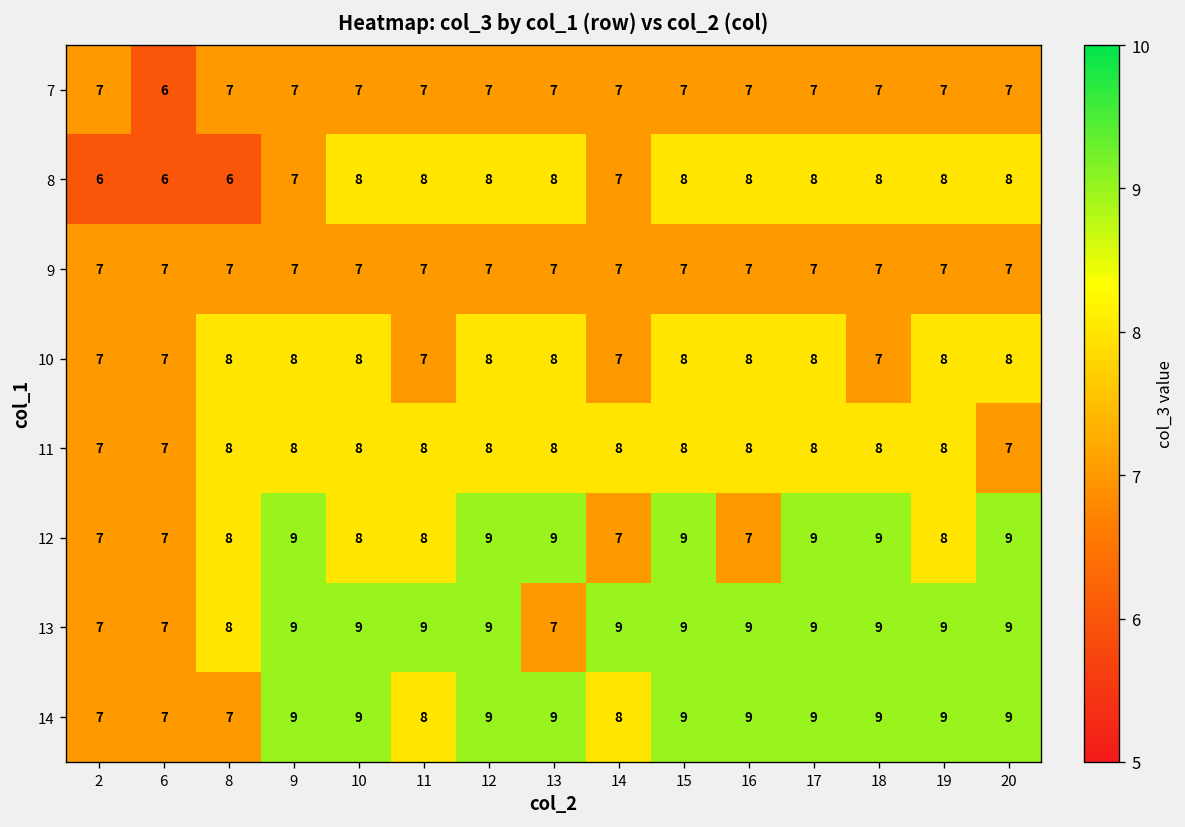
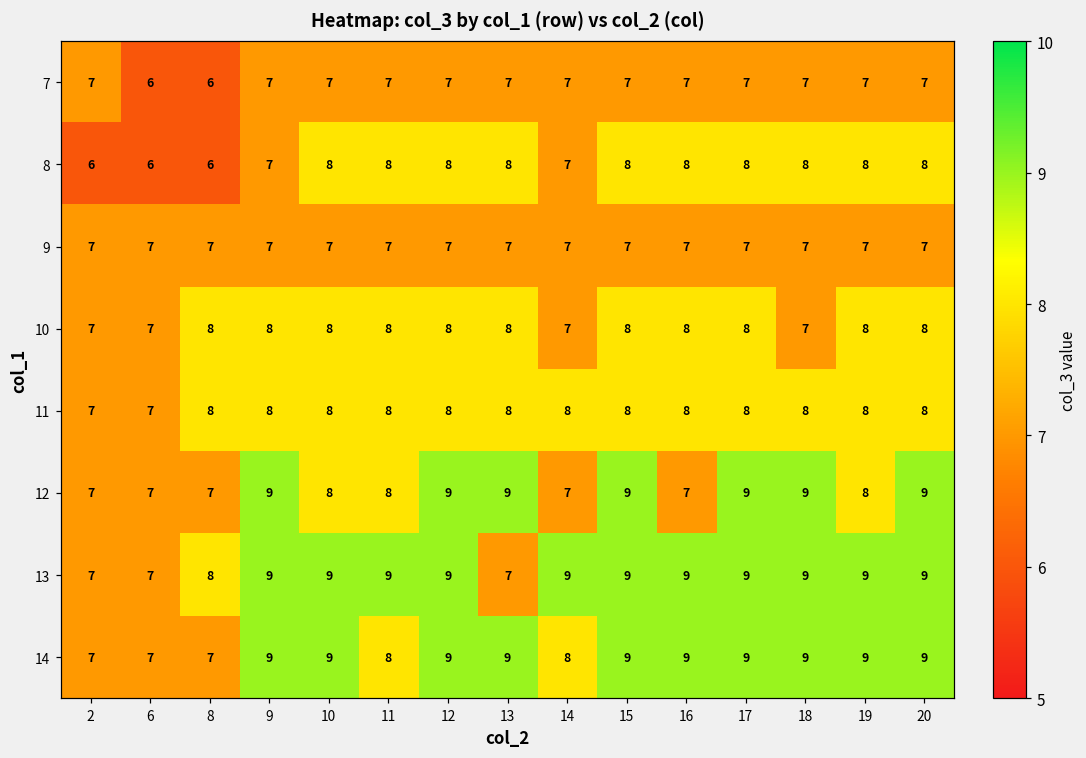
7, 8: 7 -> 6
10, 11: 7 -> 8
11, 20: 7 -> 8
12, 8: 8 -> 7
